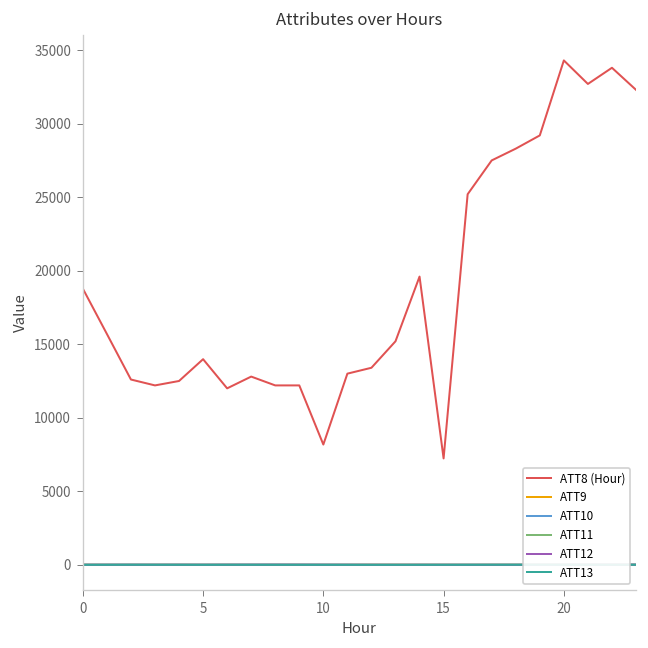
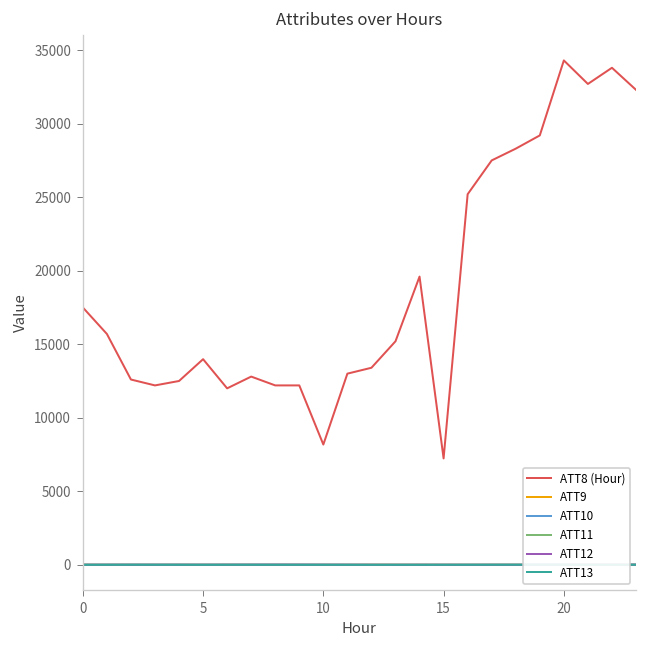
ATT8 (Hour), 0: 18800 -> 17500
